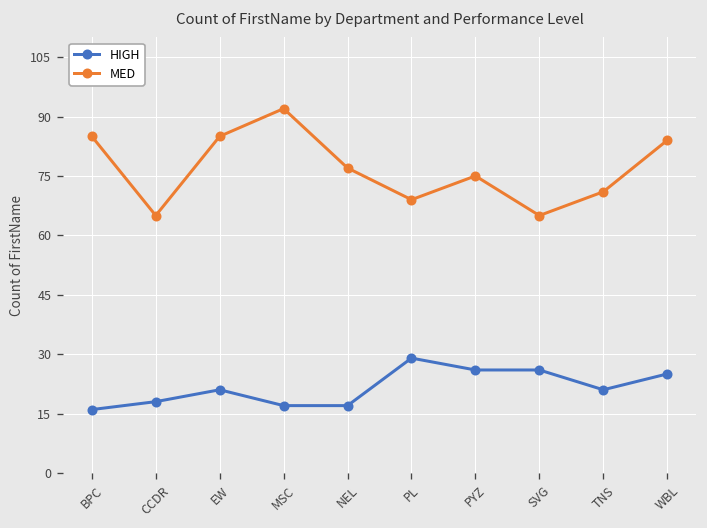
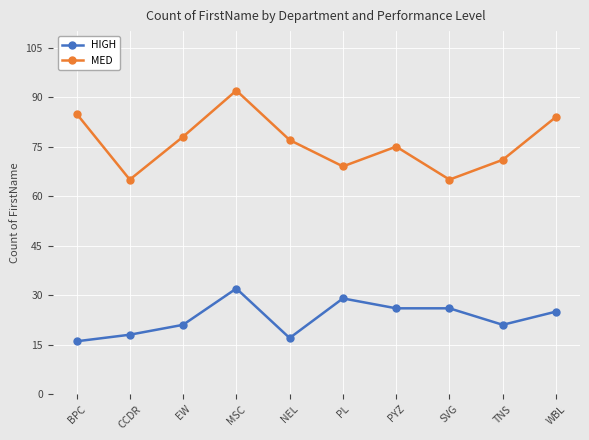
MED, EW: 85 -> 78
HIGH, MSC: 17 -> 32
